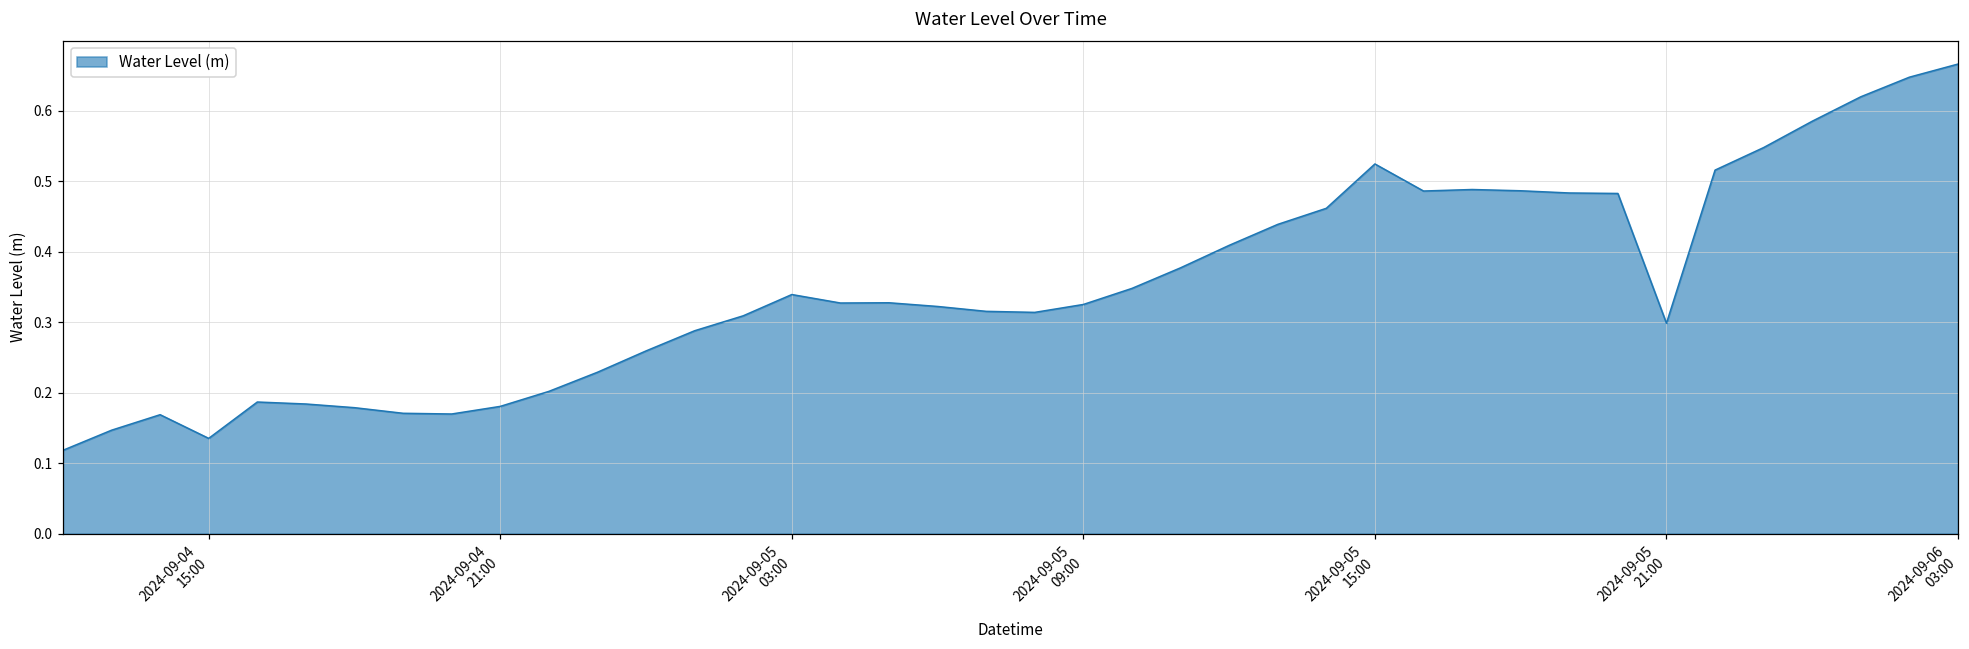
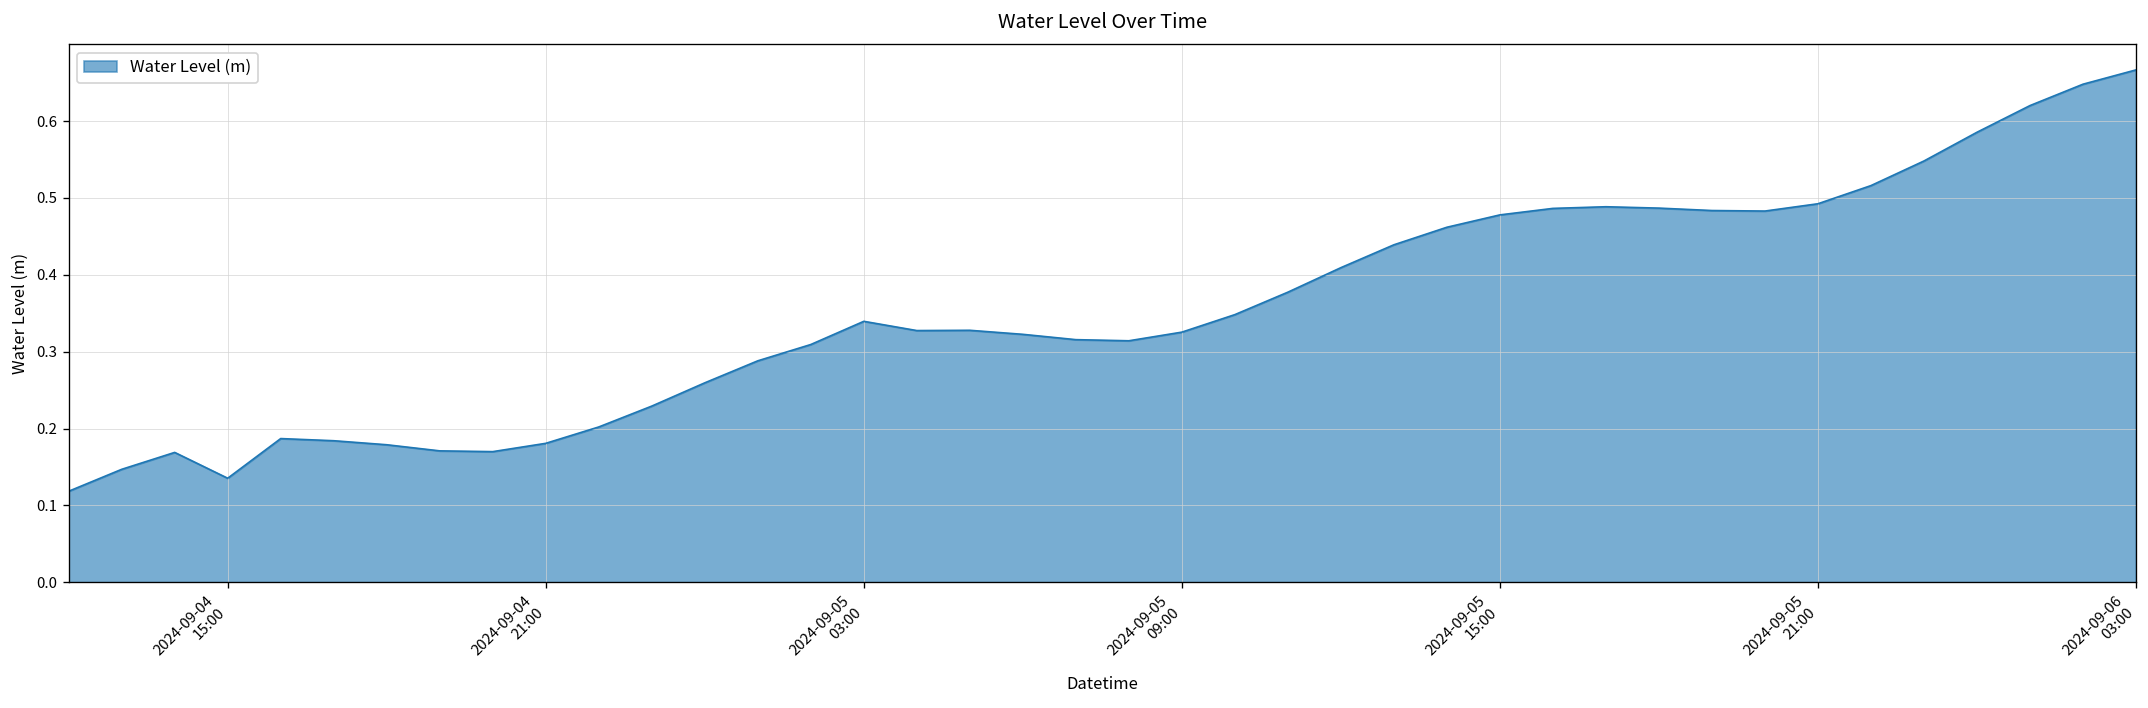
2024-09-05 15:00: 0.52 -> 0.48
2024-09-05 21:00: 0.30 -> 0.49
